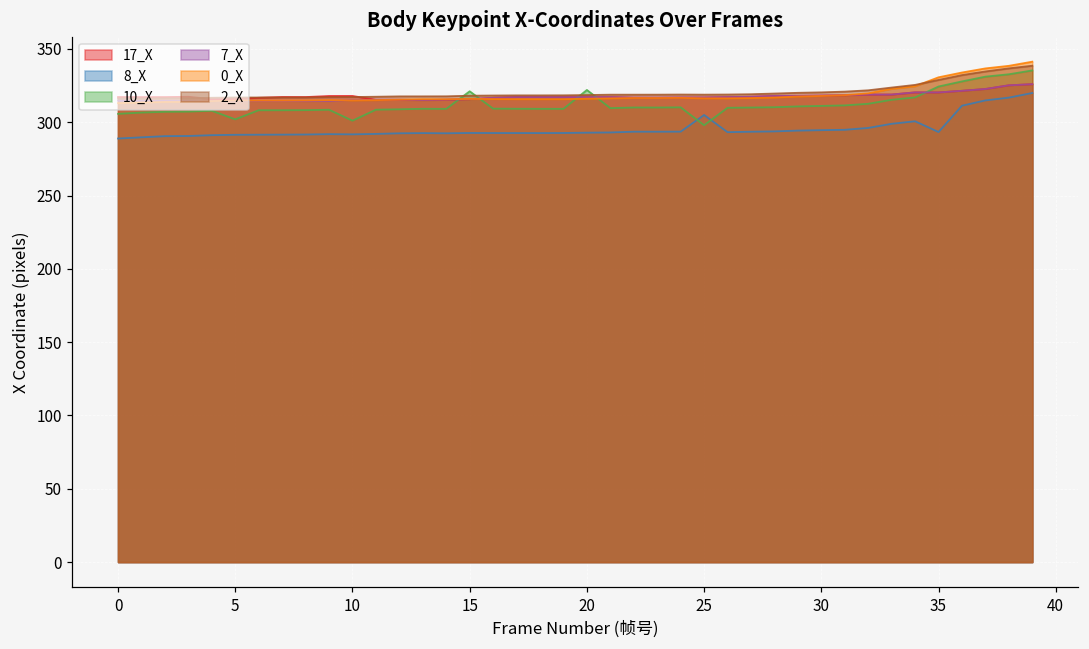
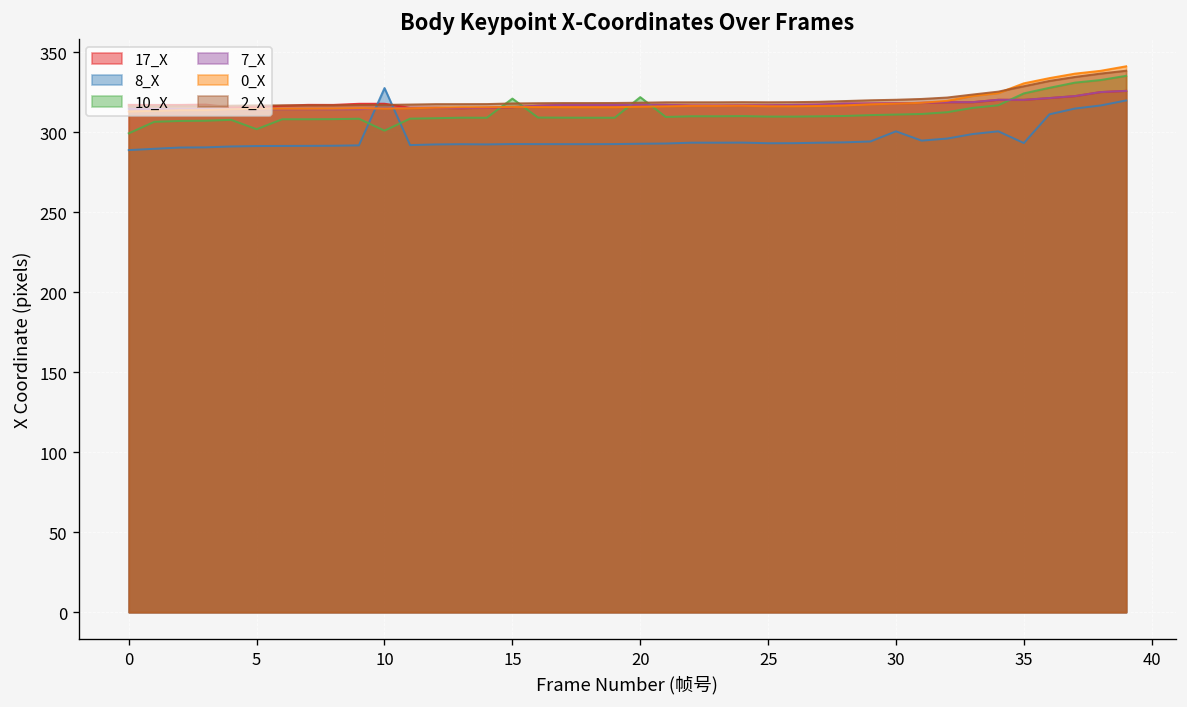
10_X, 0: 306 -> 299
8_X, 10: 292 -> 328
8_X, 25: 305 -> 293
10_X, 25: 298 -> 310
8_X, 30: 295 -> 301
